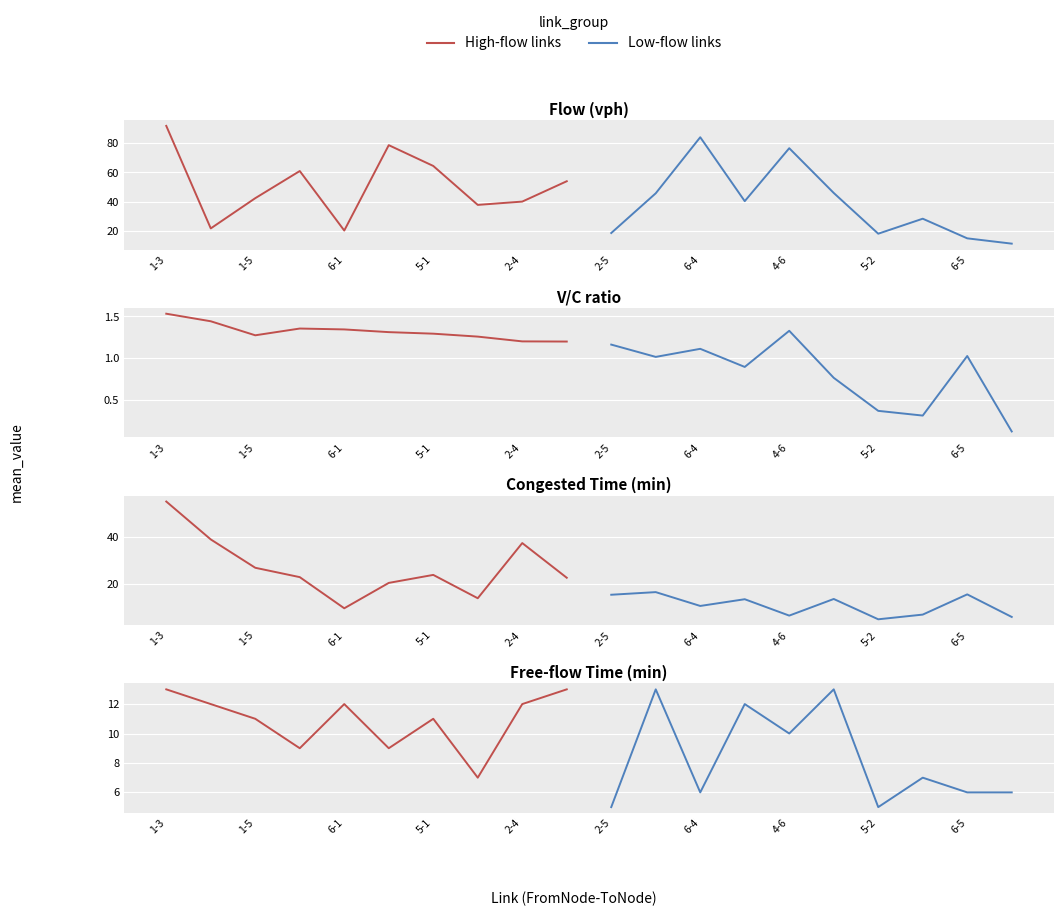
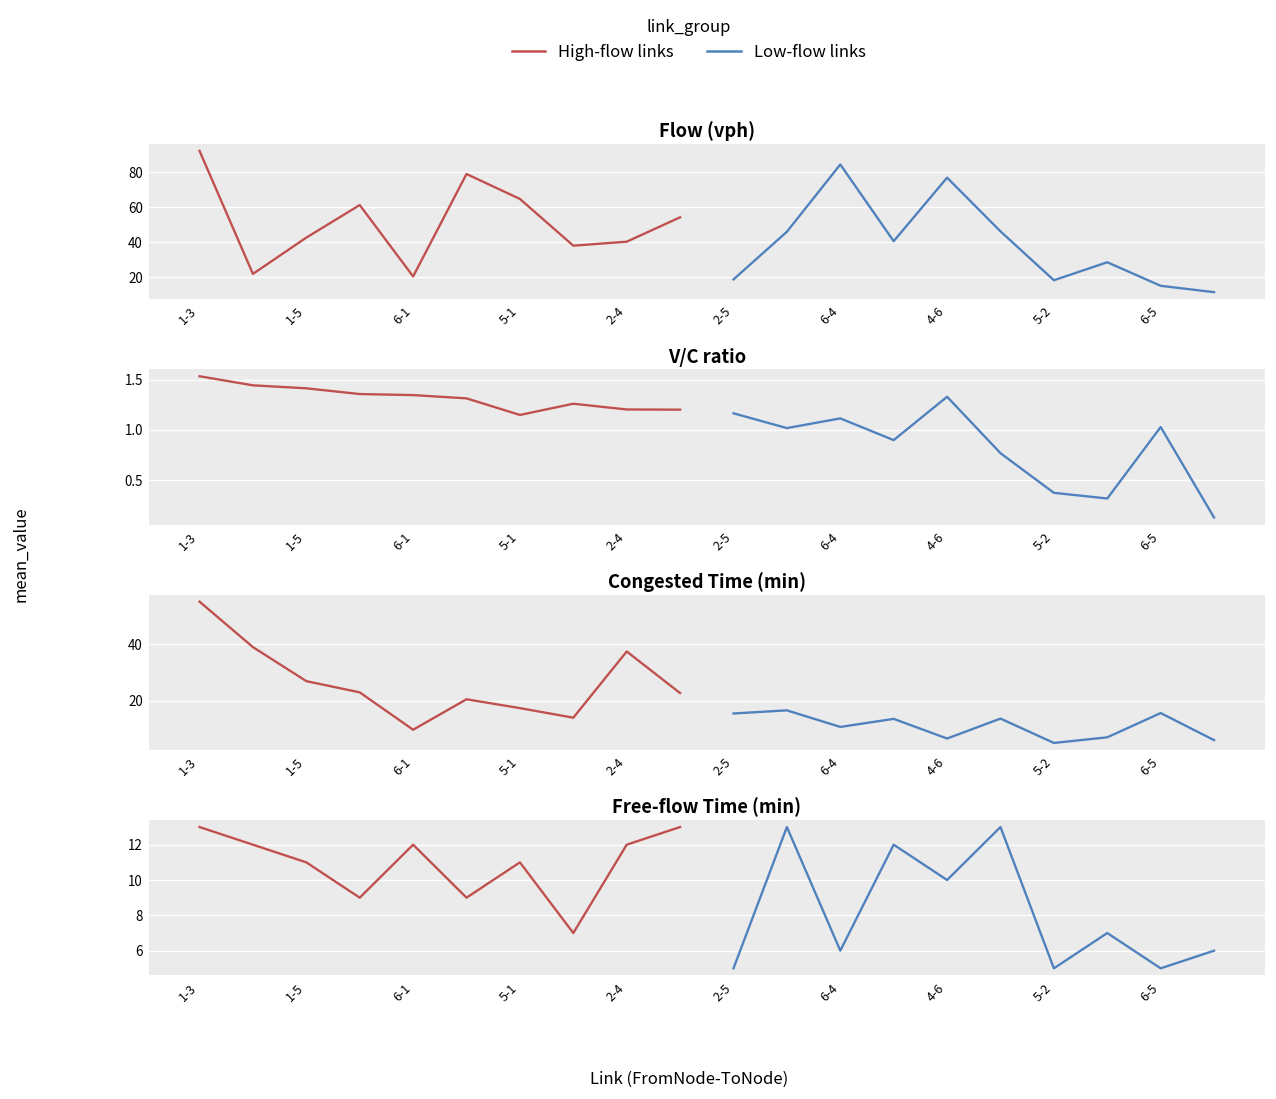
V/C ratio, High-flow links, 1-5: 1.3 -> 1.4
V/C ratio, High-flow links, 5-1: 1.3 -> 1.1
Congested Time (min), High-flow links, 5-1: 24 -> 17
Free-flow Time (min), Low-flow links, 6-5: 6 -> 5
